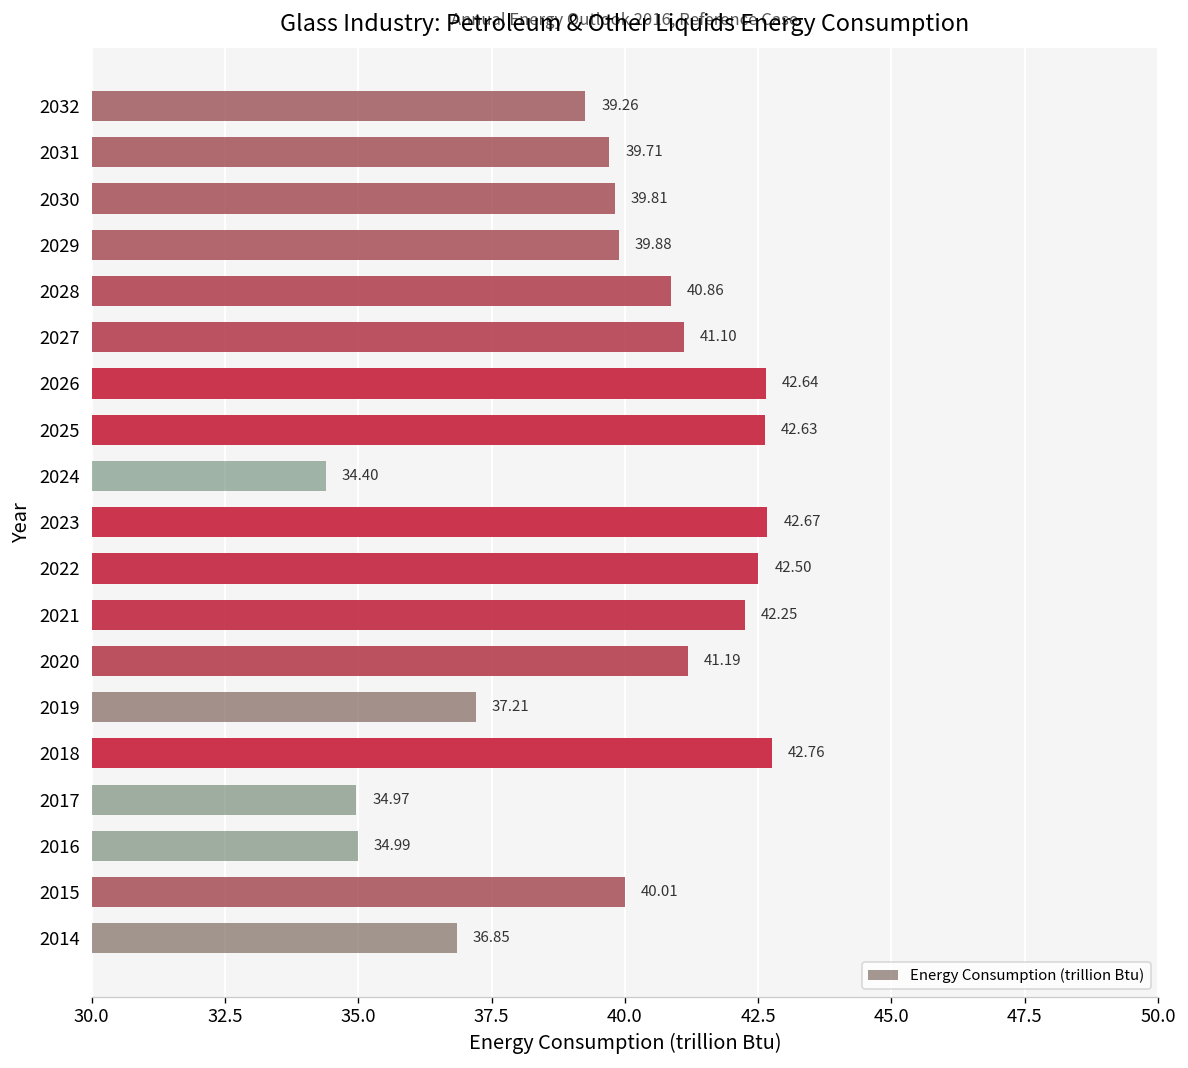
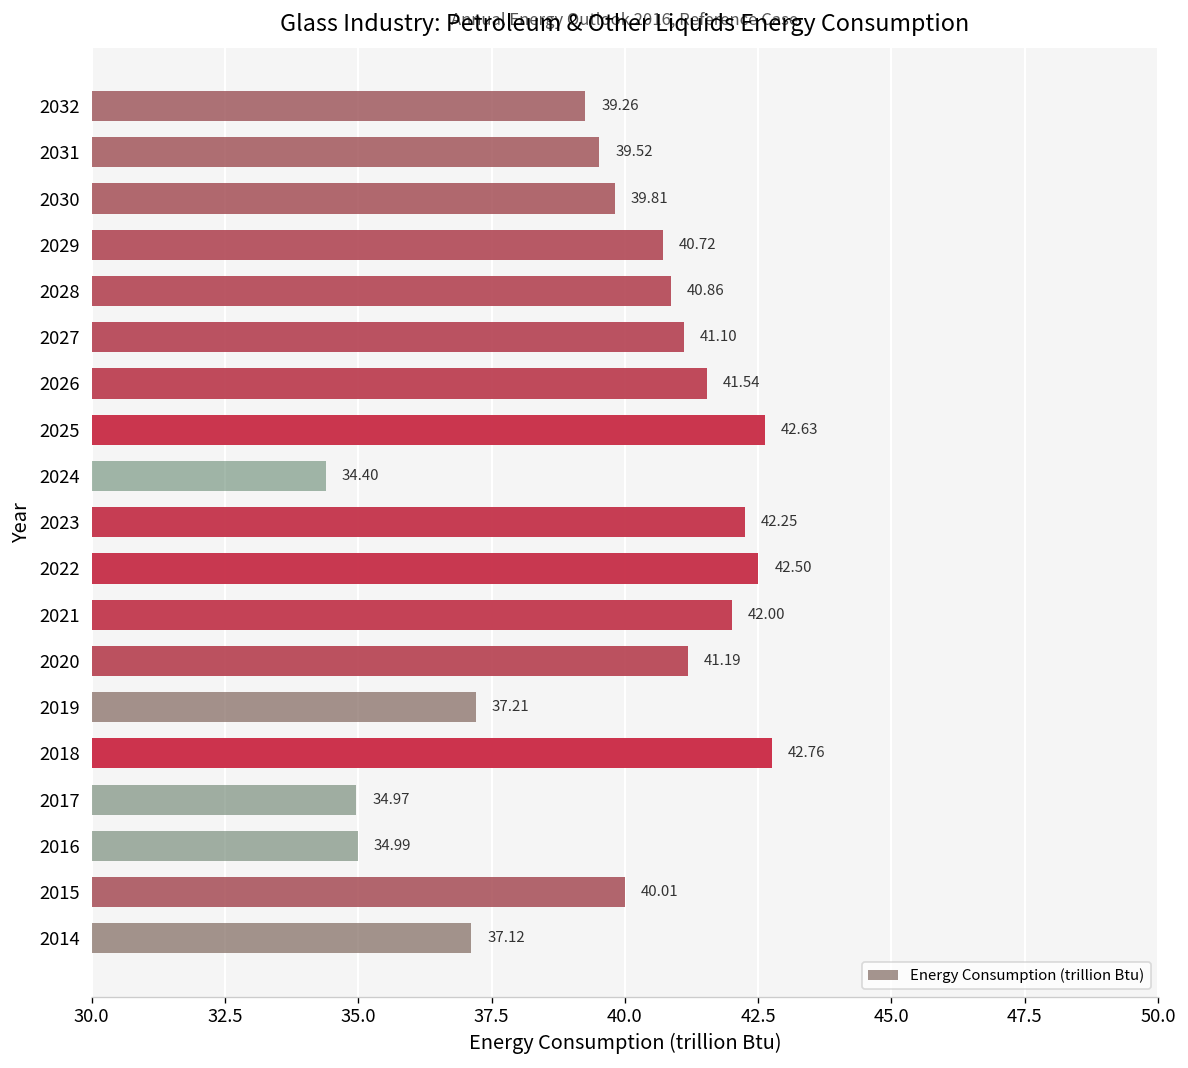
2031: 39.71 -> 39.52
2029: 39.88 -> 40.72
2026: 42.64 -> 41.54
2023: 42.67 -> 42.25
2021: 42.25 -> 42.00
2014: 36.85 -> 37.12
